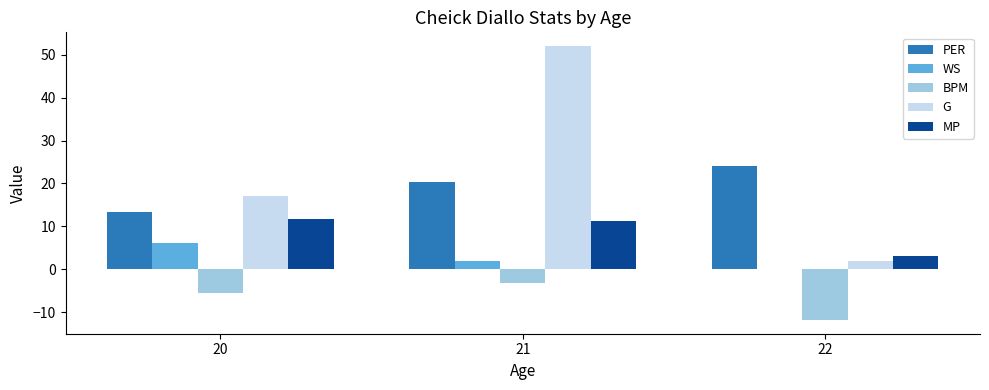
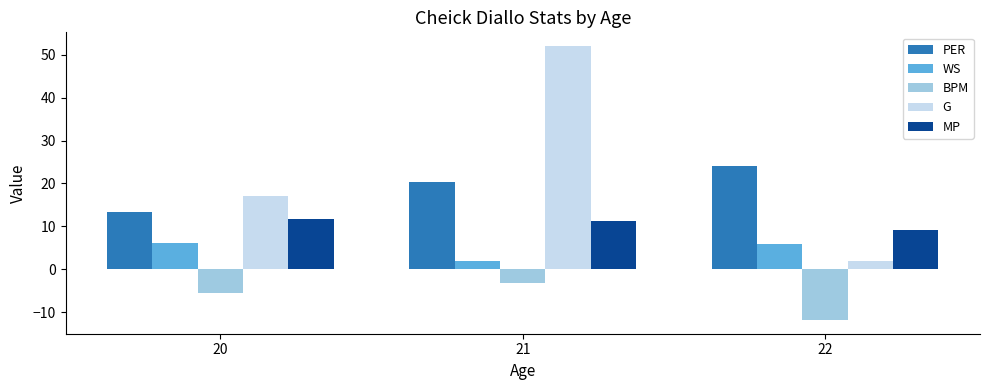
WS, 22: 0 -> 6
MP, 22: 3 -> 9
